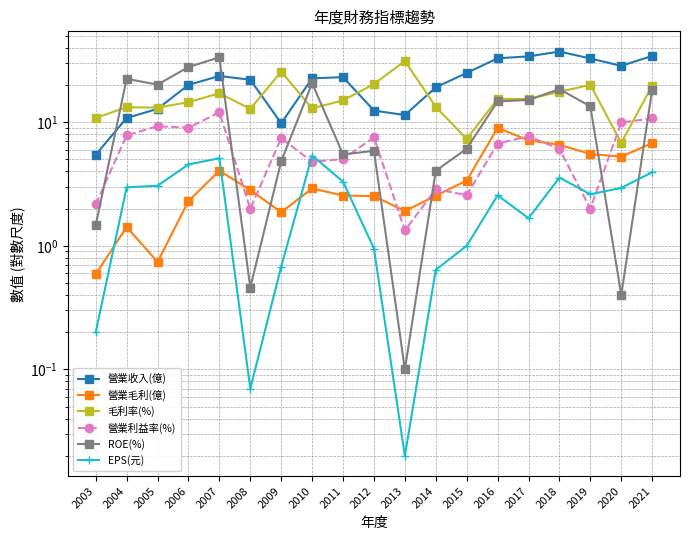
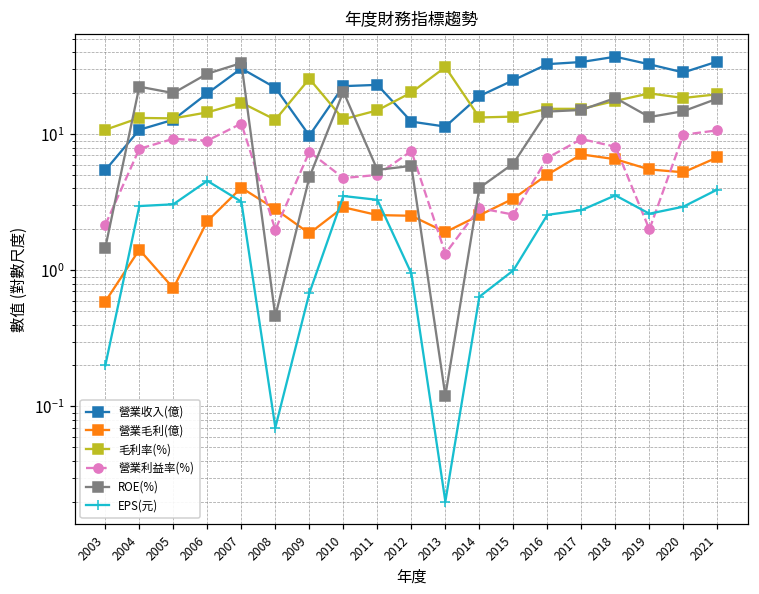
營業收入(億), 2007: 24 -> 31
EPS(元), 2007: 5.1 -> 3.2
EPS(元), 2010: 5.4 -> 3.5
ROE(%), 2013: 0.10 -> 0.12
毛利率(%), 2015: 7 -> 14
營業毛利(億), 2016: 9 -> 5.1
營業利益率(%), 2017: 8 -> 9
EPS(元), 2017: 1.7 -> 2.8
營業利益率(%), 2018: 6 -> 8
毛利率(%), 2020: 7 -> 19
ROE(%), 2020: 0.4 -> 15
